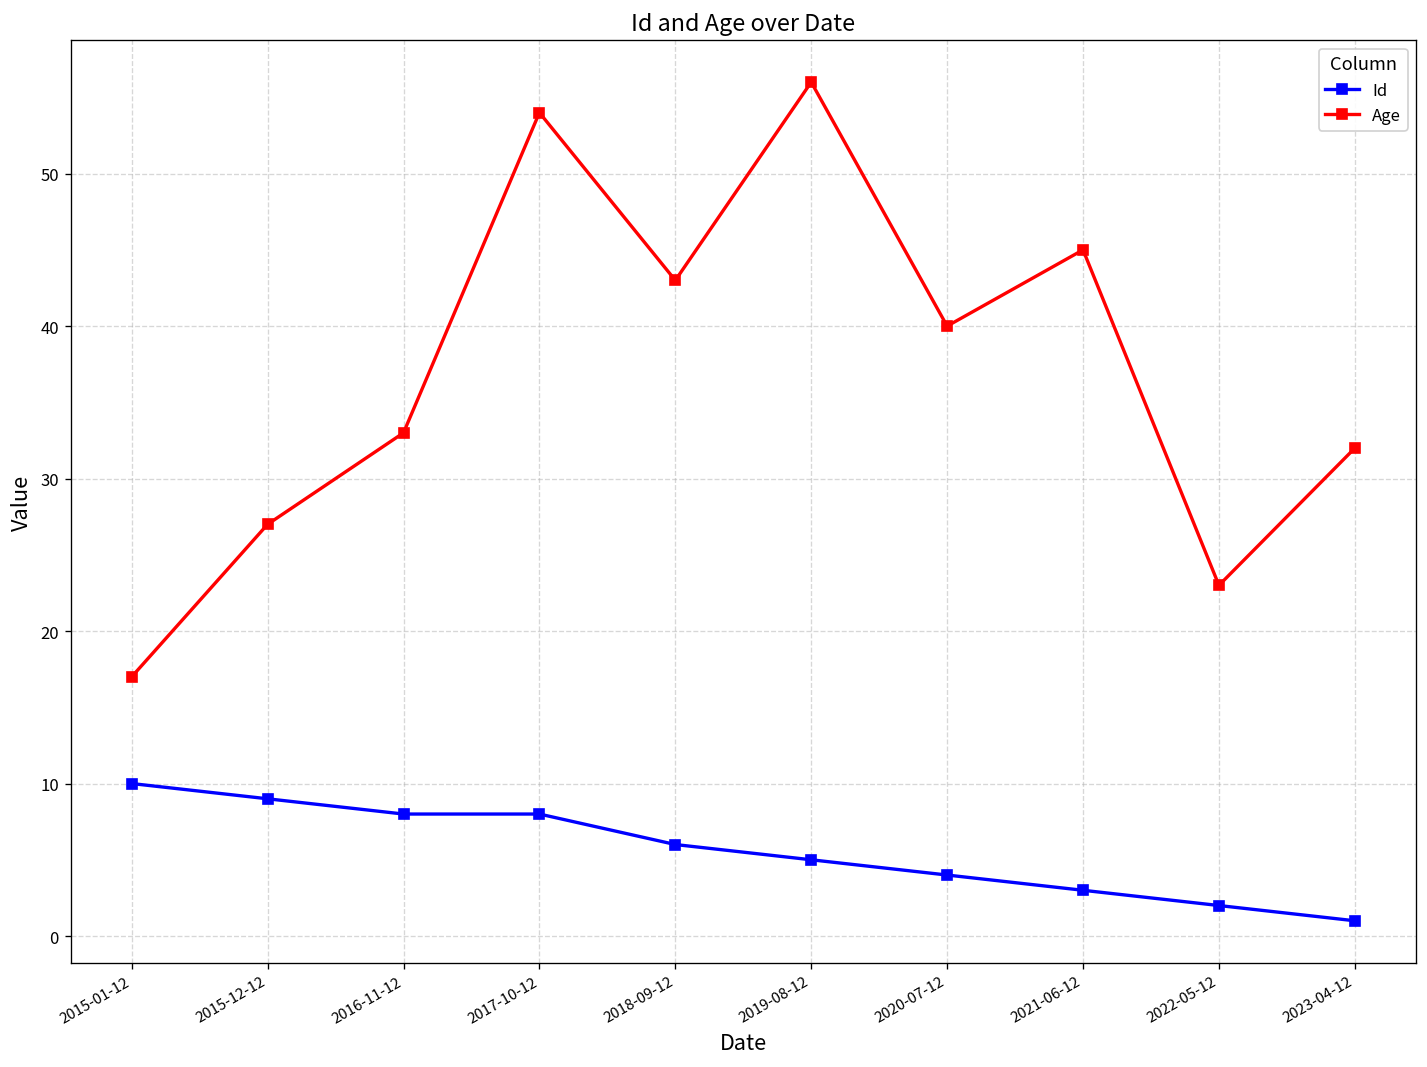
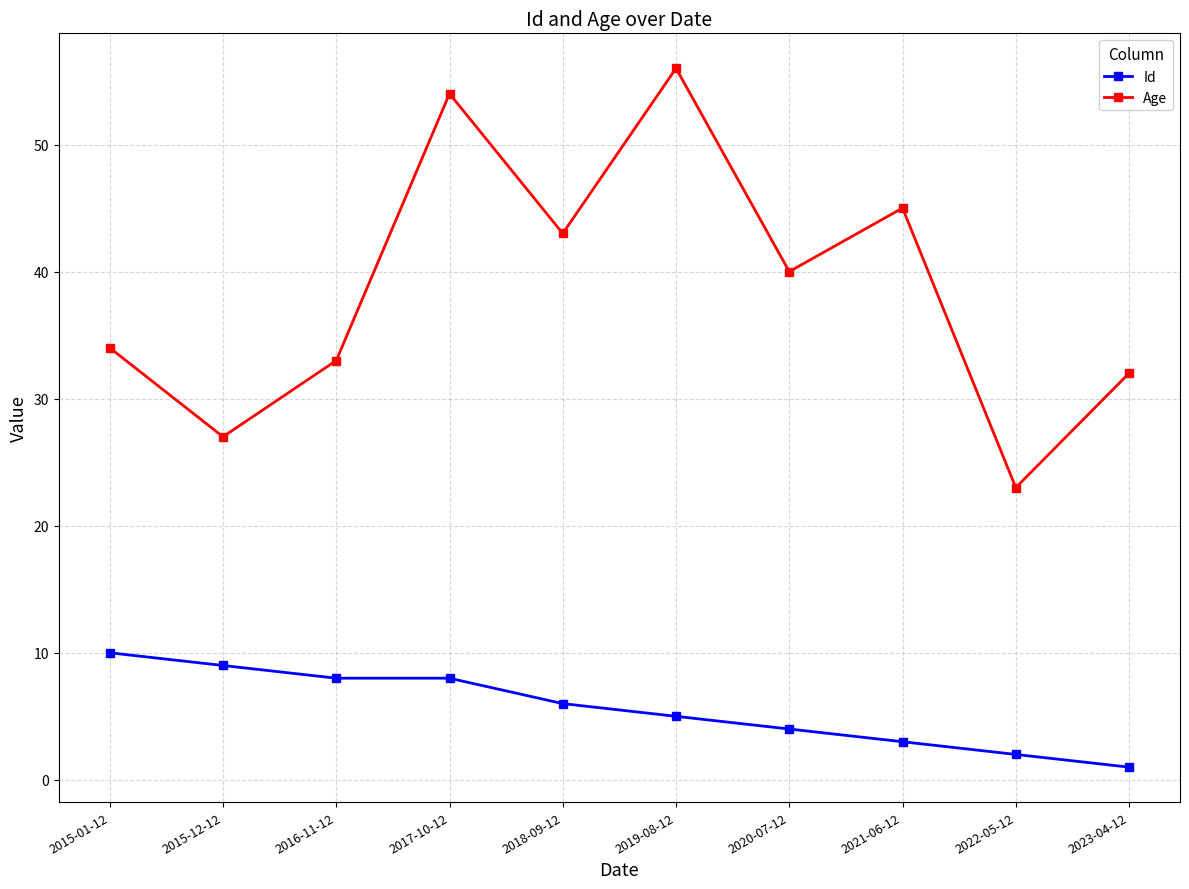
Age, 2015-01-12: 17 -> 34
